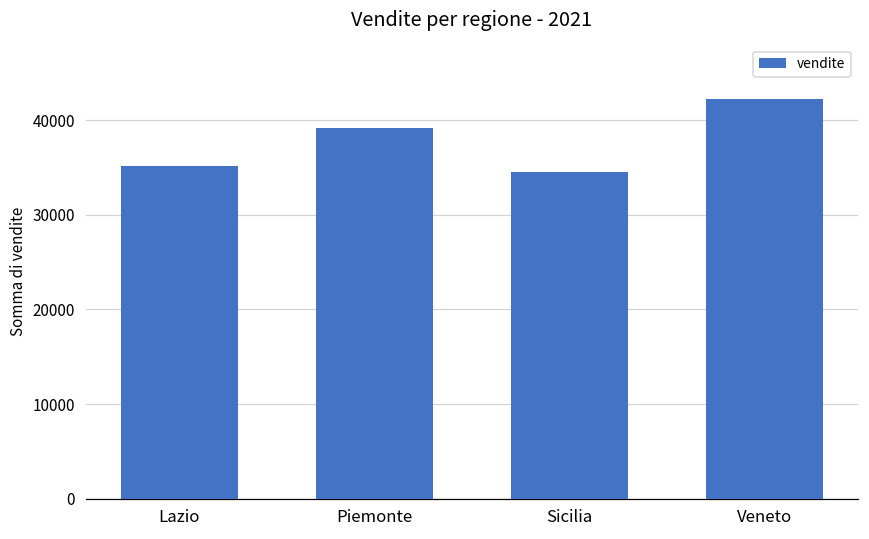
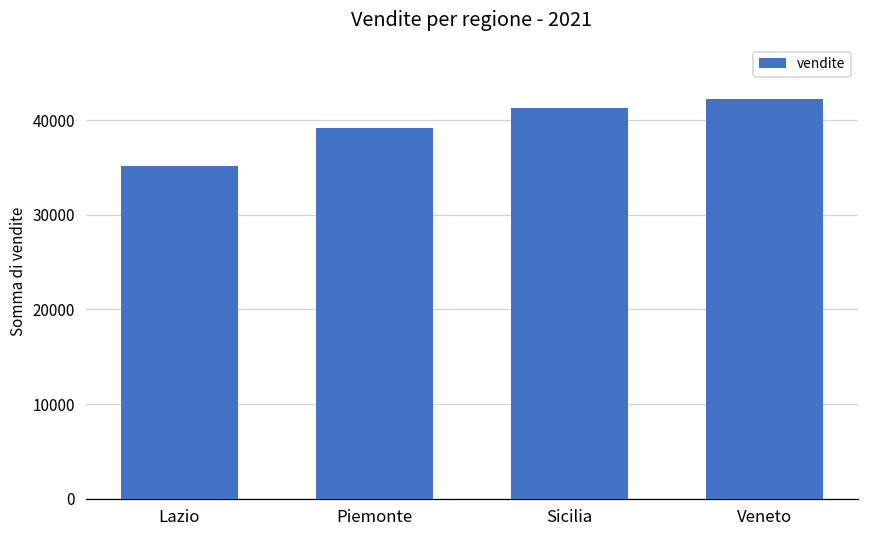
Sicilia: 35000 -> 41000
